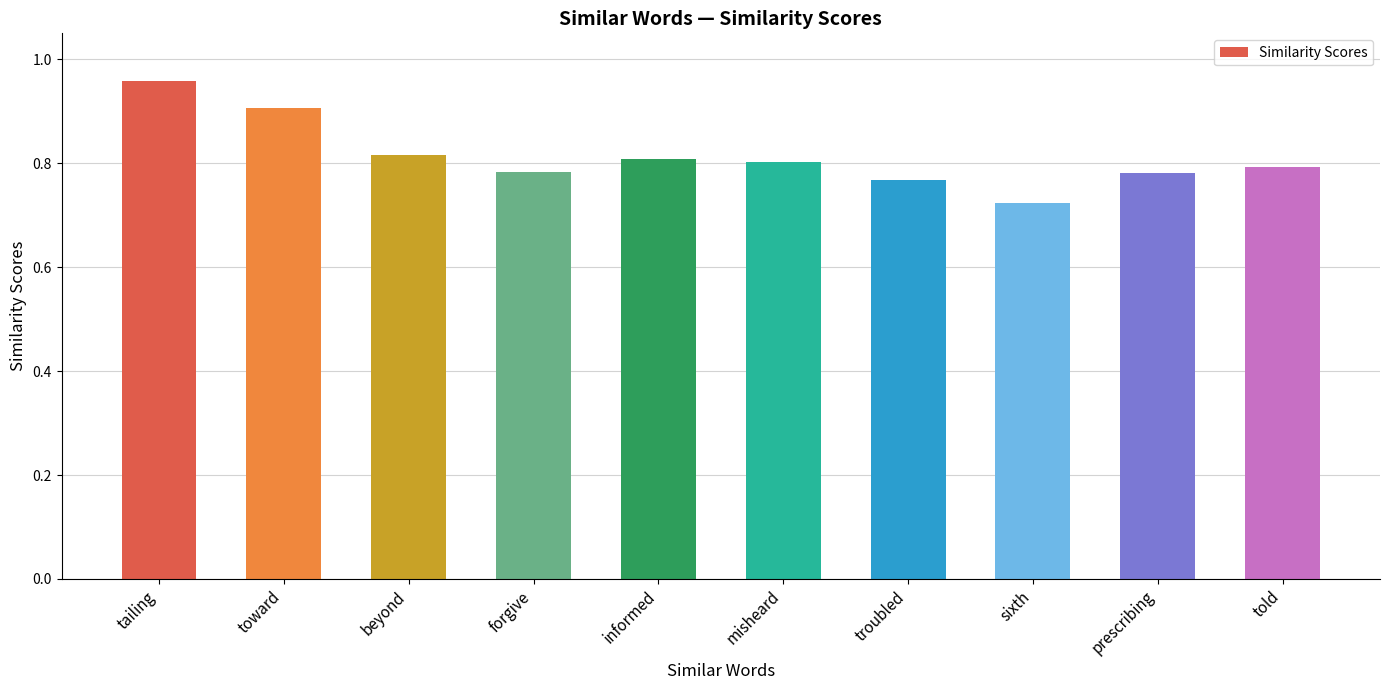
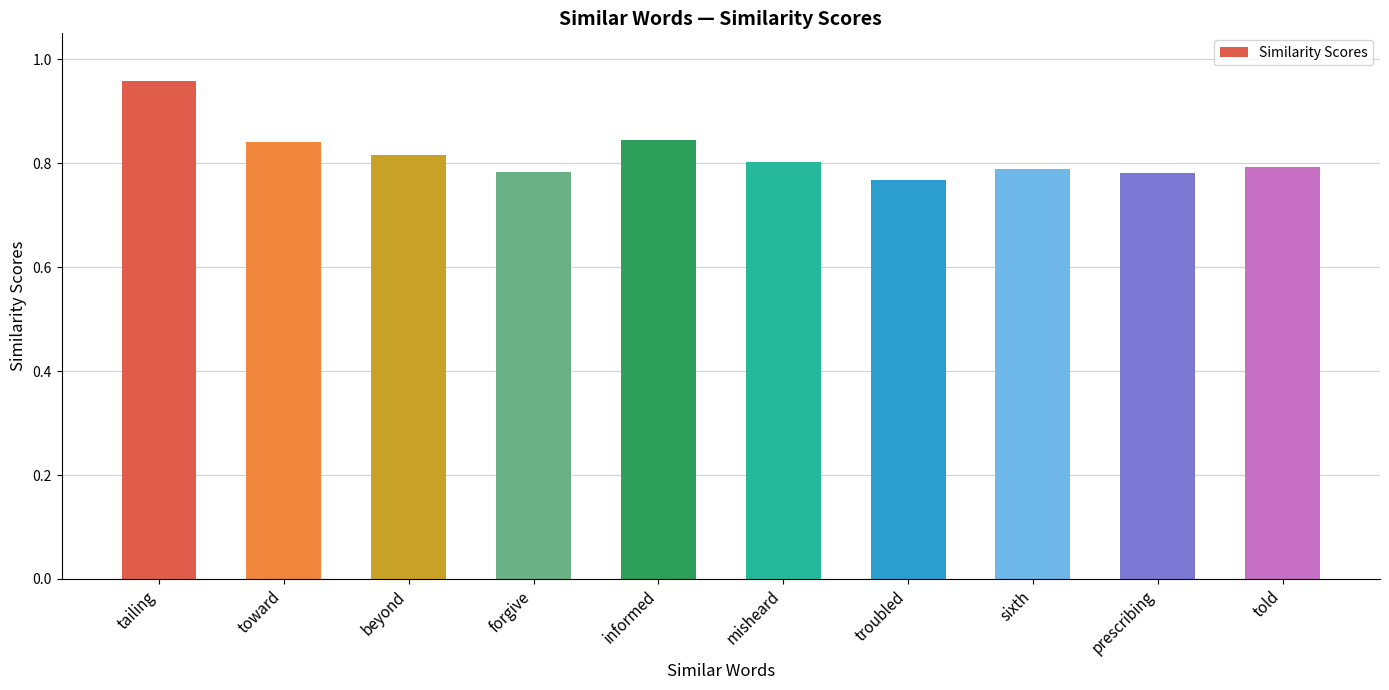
toward: 0.91 -> 0.84
informed: 0.81 -> 0.85
sixth: 0.72 -> 0.79
